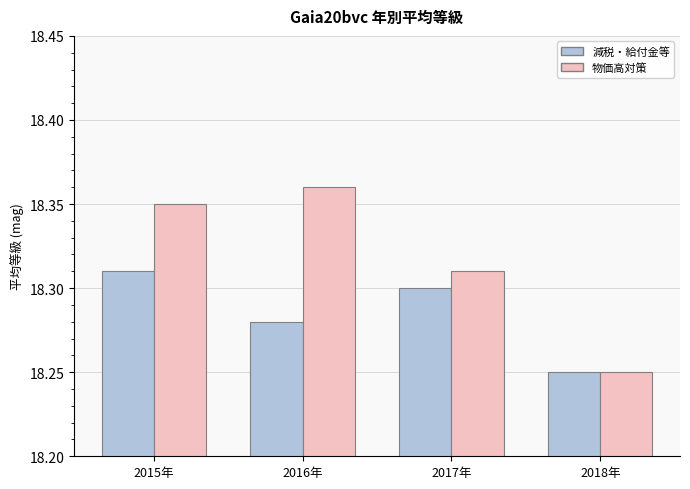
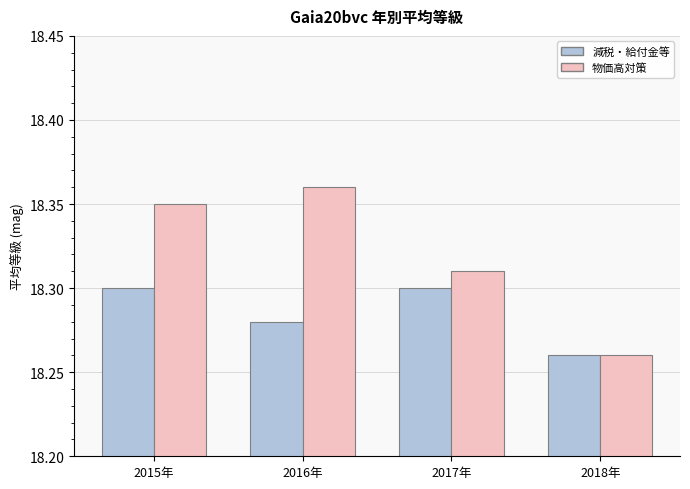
減税・給付金等, 2015年: 18.31 -> 18.30
減税・給付金等, 2018年: 18.25 -> 18.26
物価高対策, 2018年: 18.25 -> 18.26
